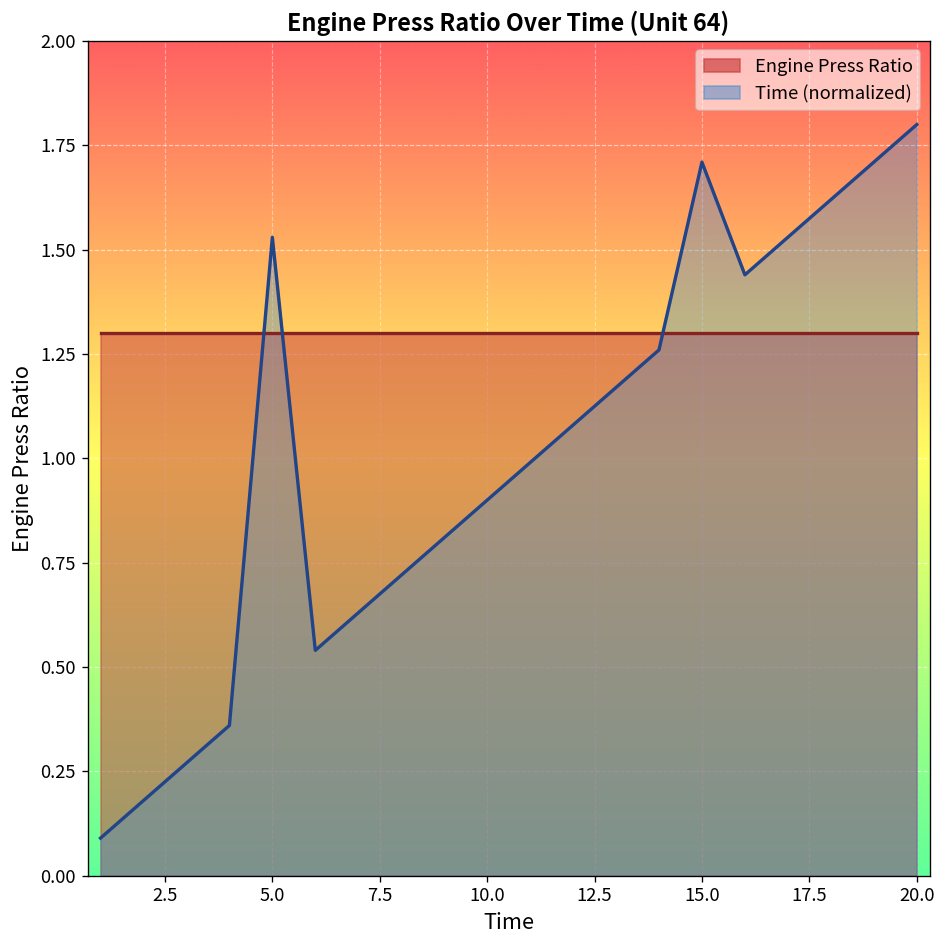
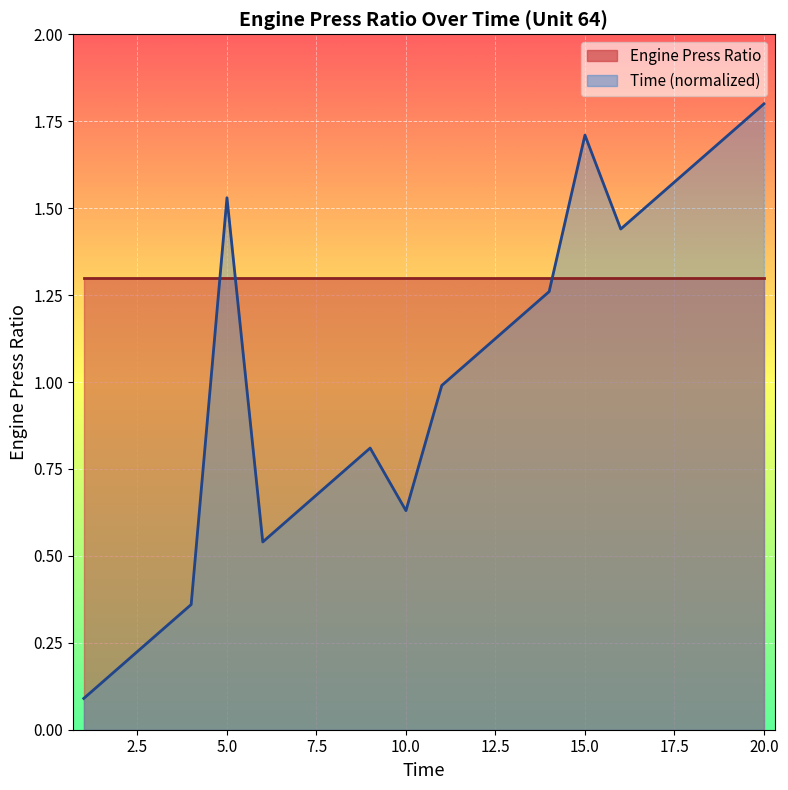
Time (normalized), 10.0: 0.90 -> 0.63
